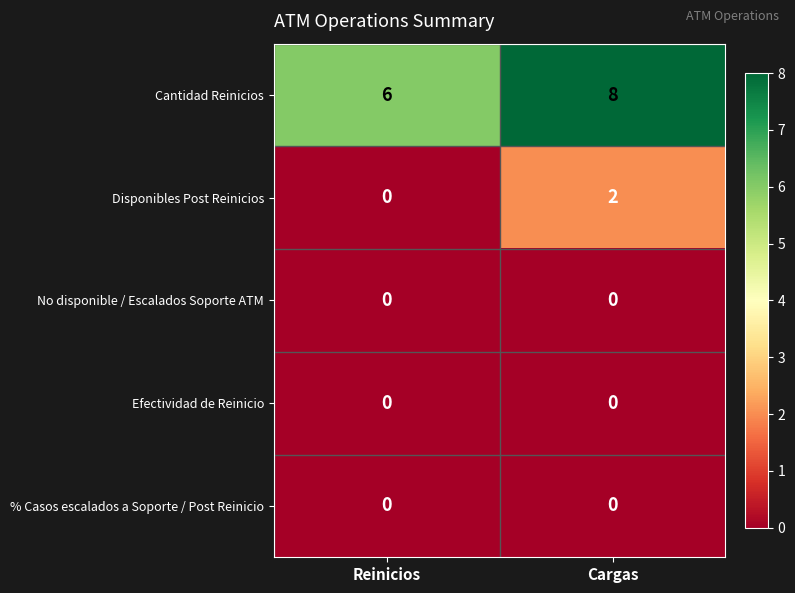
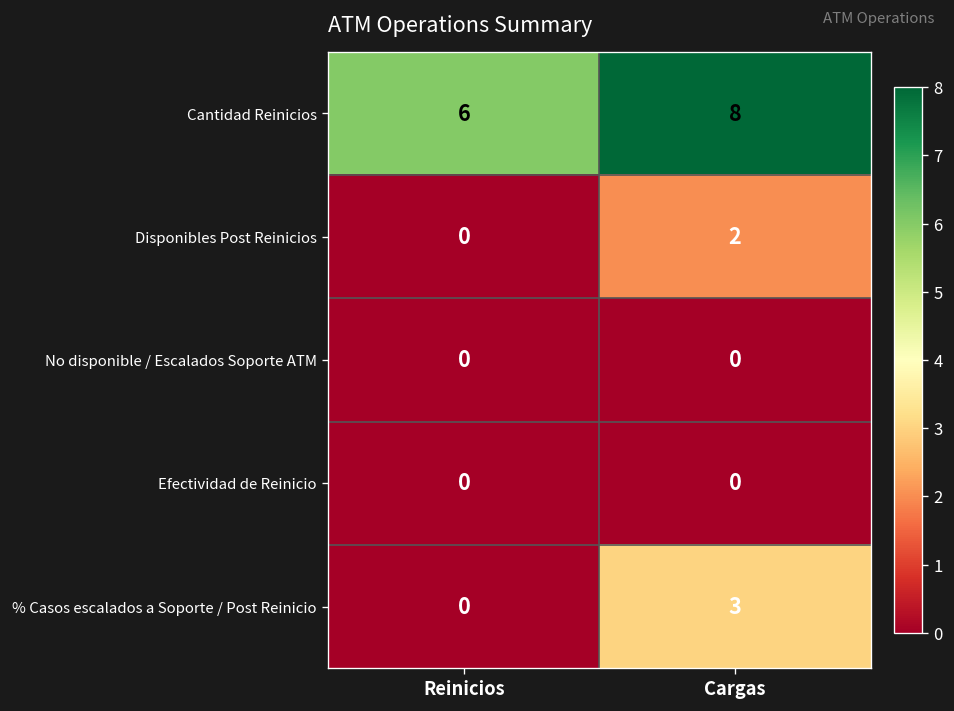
% Casos escalados a Soporte / Post Reinicio, Cargas: 0 -> 3
